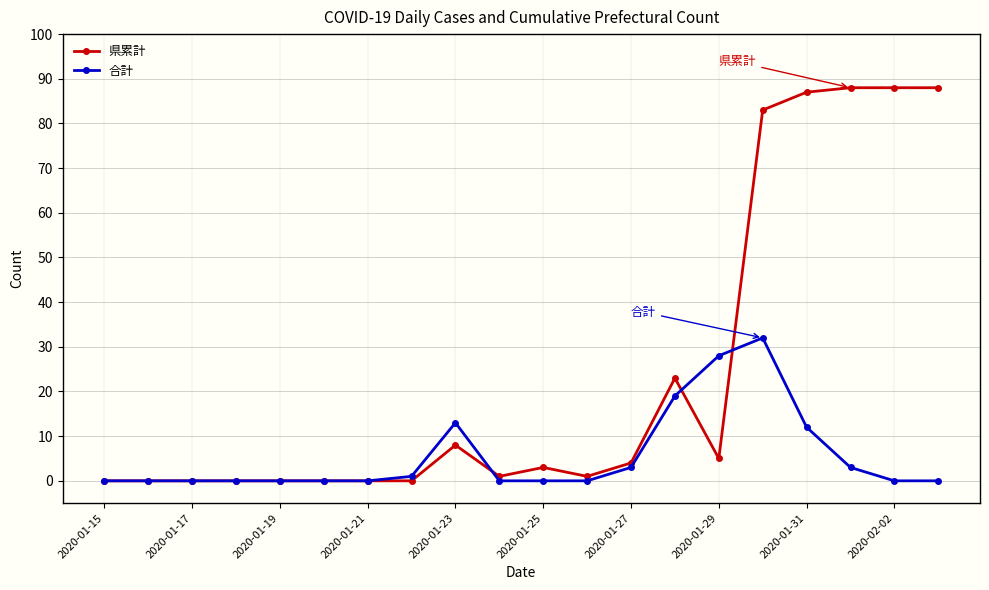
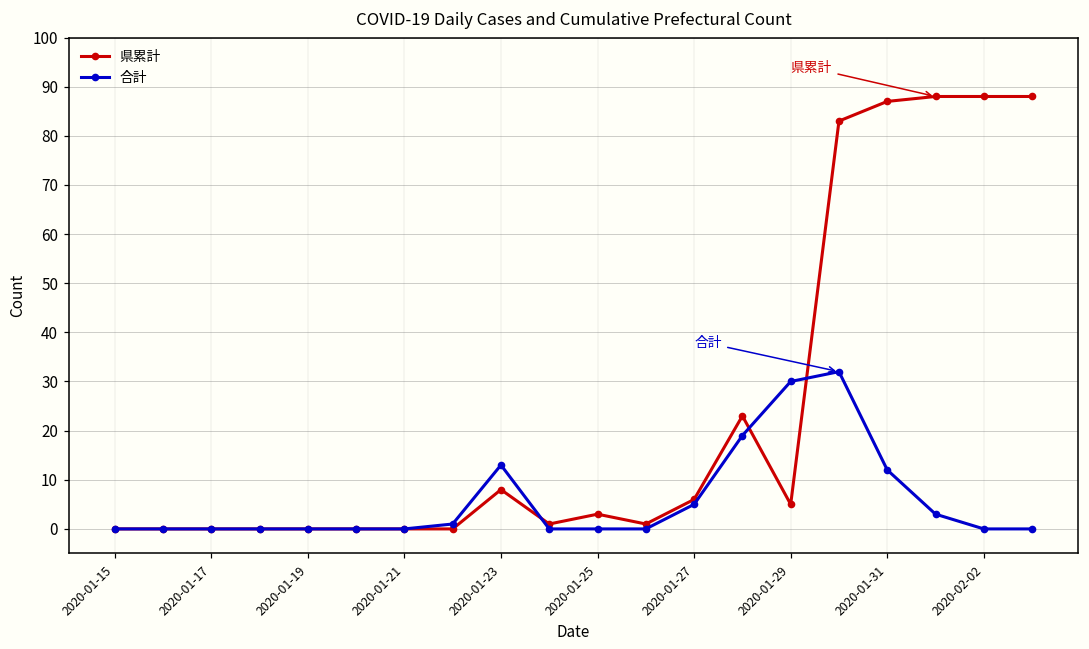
県累計, 2020-01-27: 4 -> 6
合計, 2020-01-27: 3 -> 5
合計, 2020-01-29: 28 -> 30
